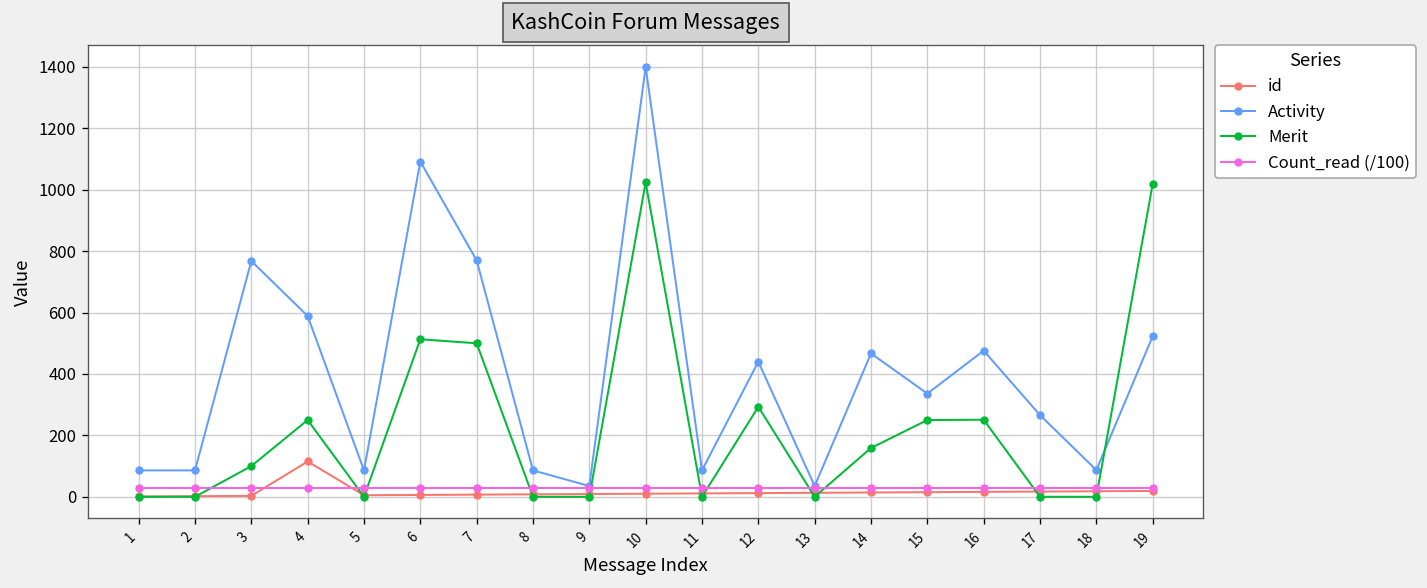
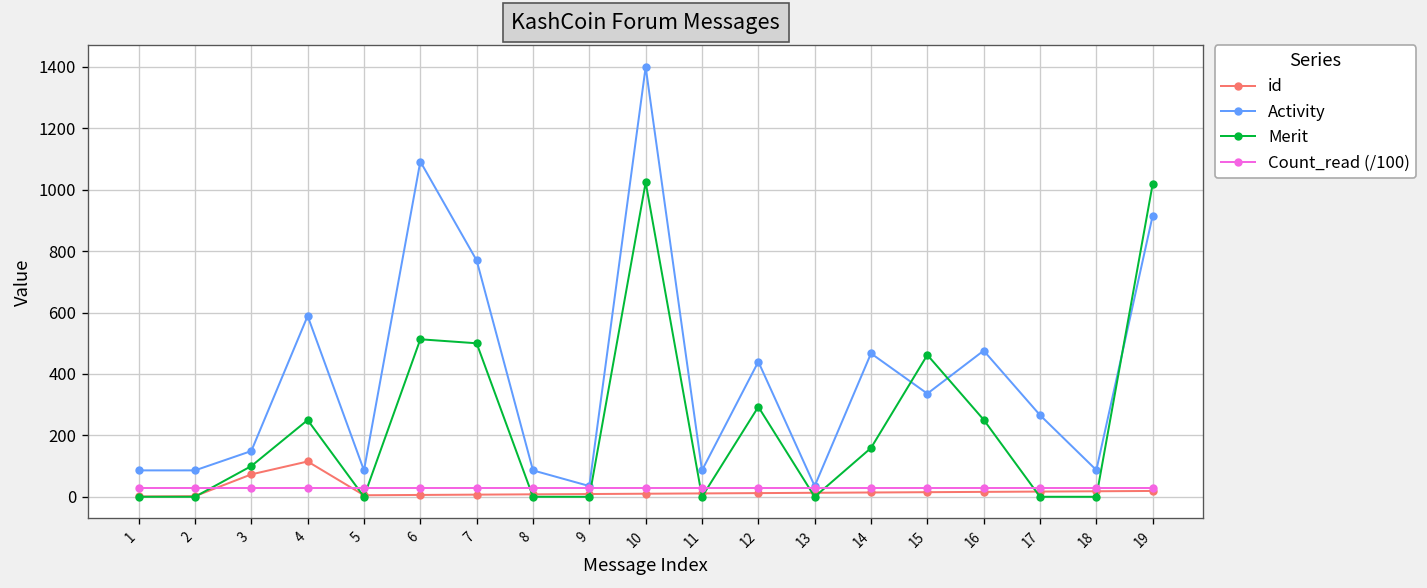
id, 3: 0 -> 70
Activity, 3: 770 -> 150
Merit, 15: 250 -> 460
Activity, 19: 520 -> 920
